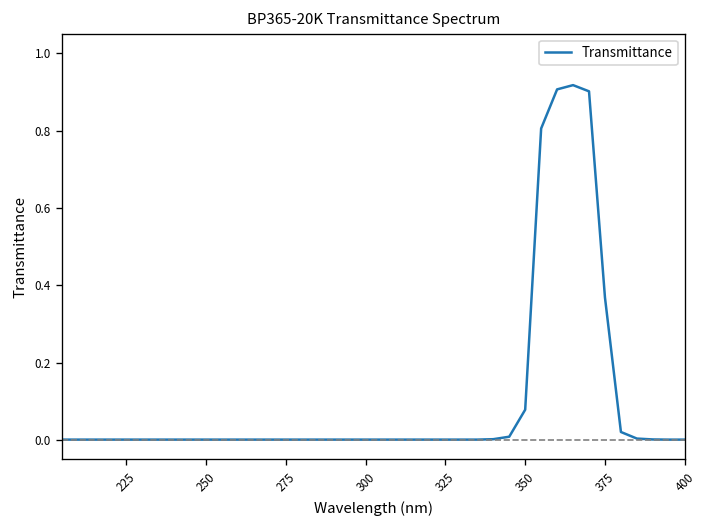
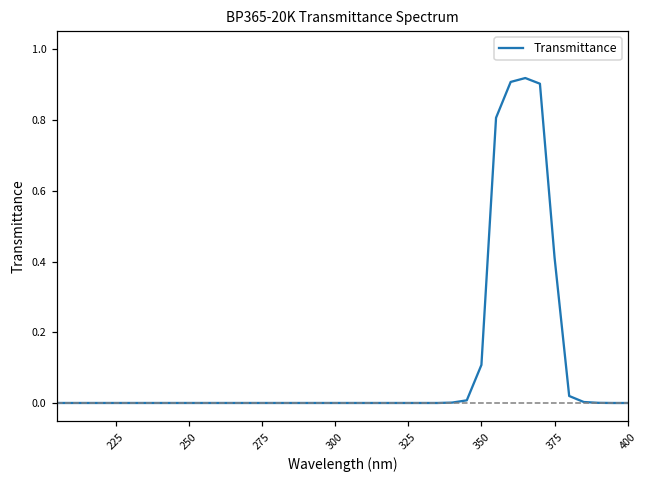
350: 0.08 -> 0.11
375: 0.37 -> 0.41
